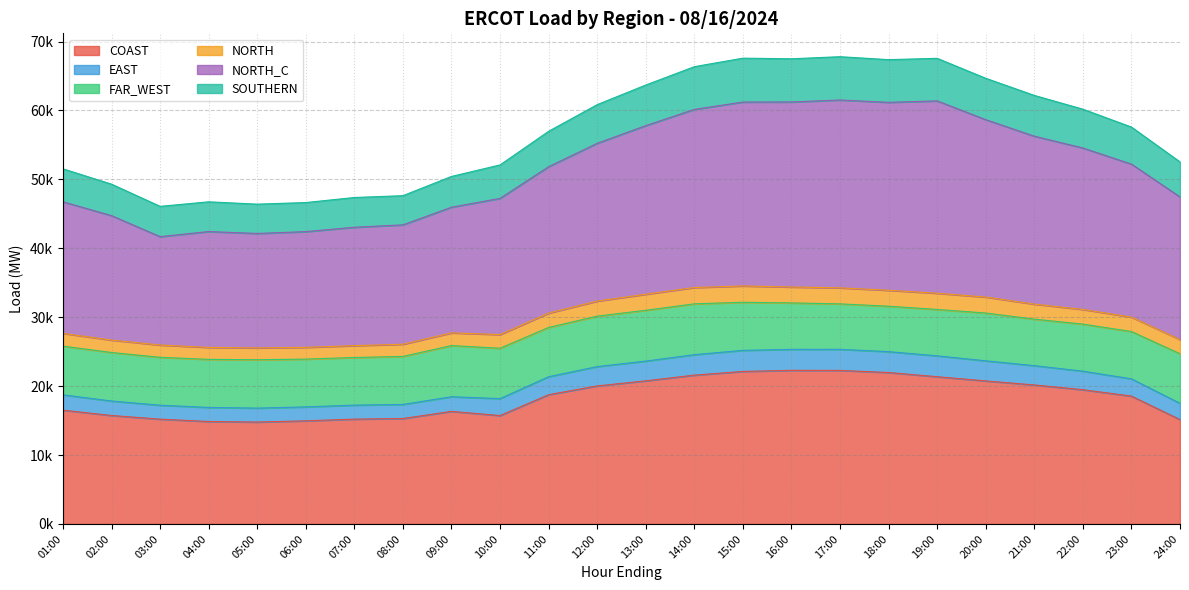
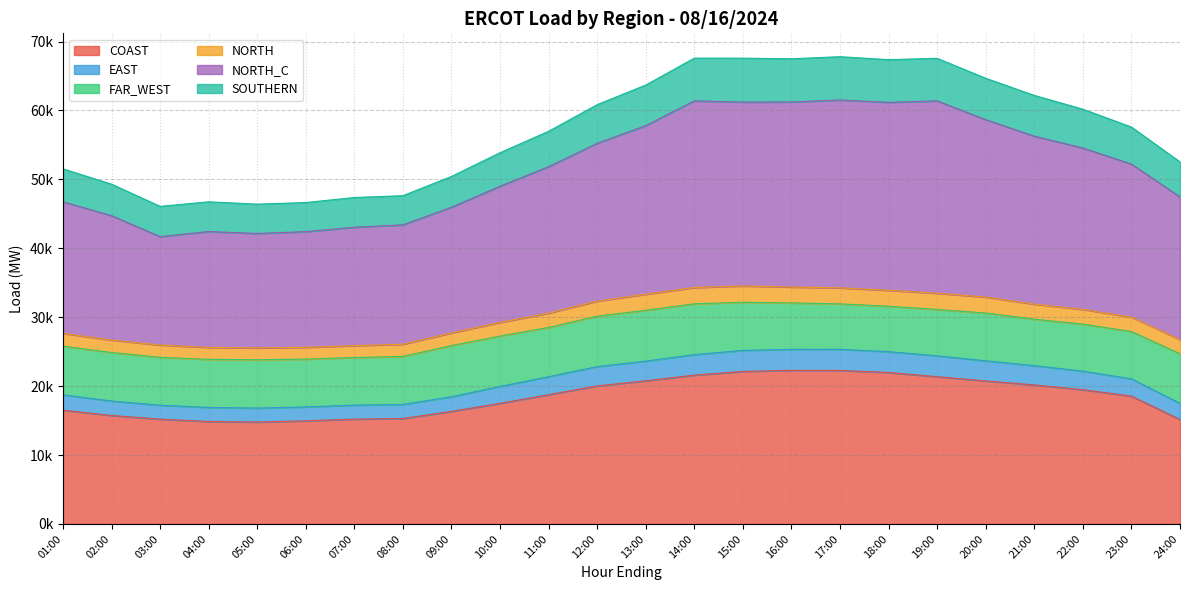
COAST, 10:00: 16000 -> 17000
NORTH_C, 14:00: 26000 -> 27000
